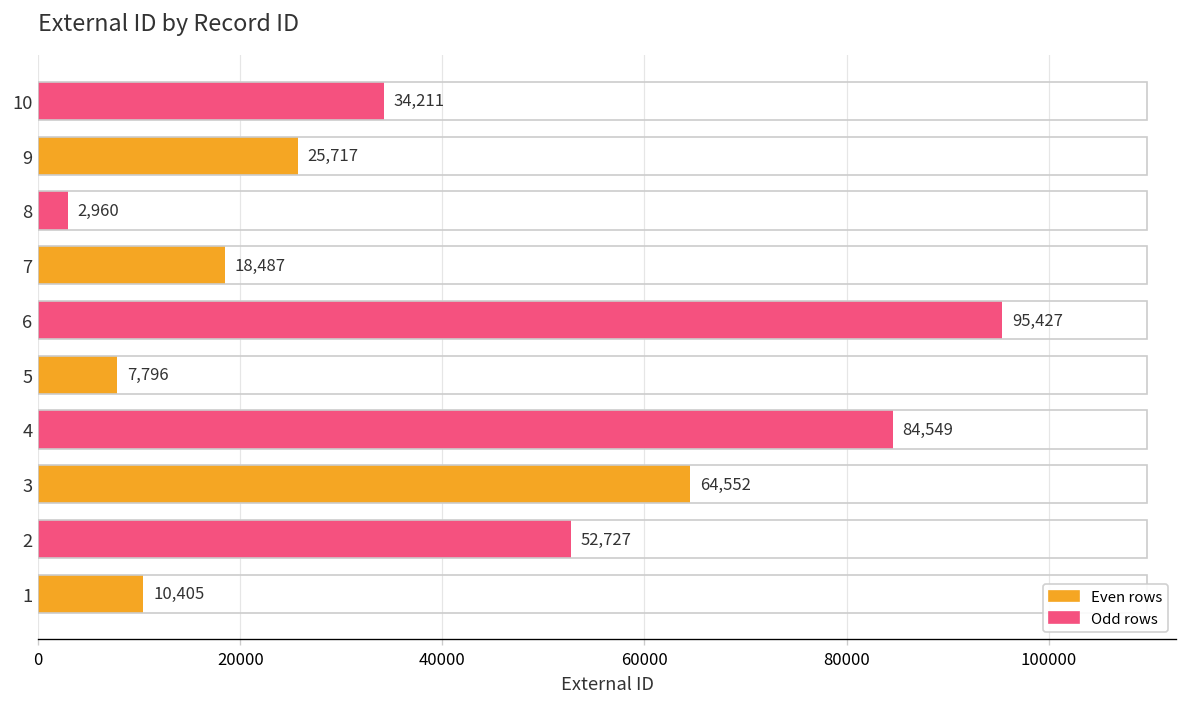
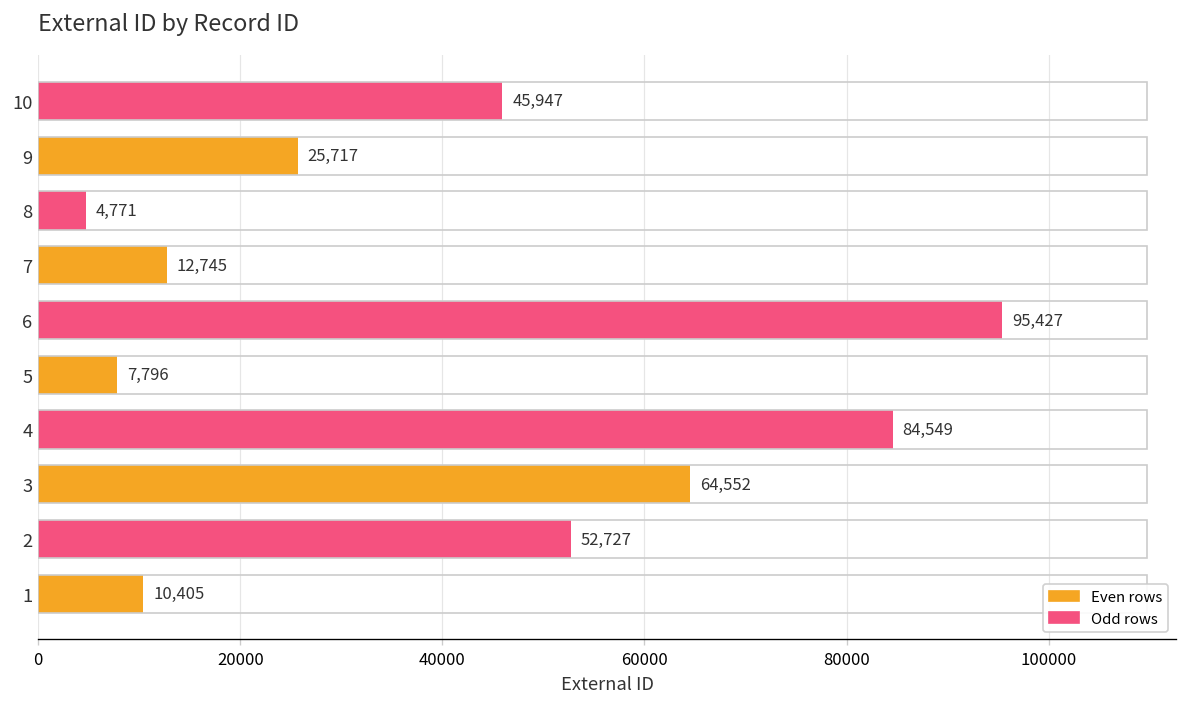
10: 34,211 -> 45,947
8: 2,960 -> 4,771
7: 18,487 -> 12,745
